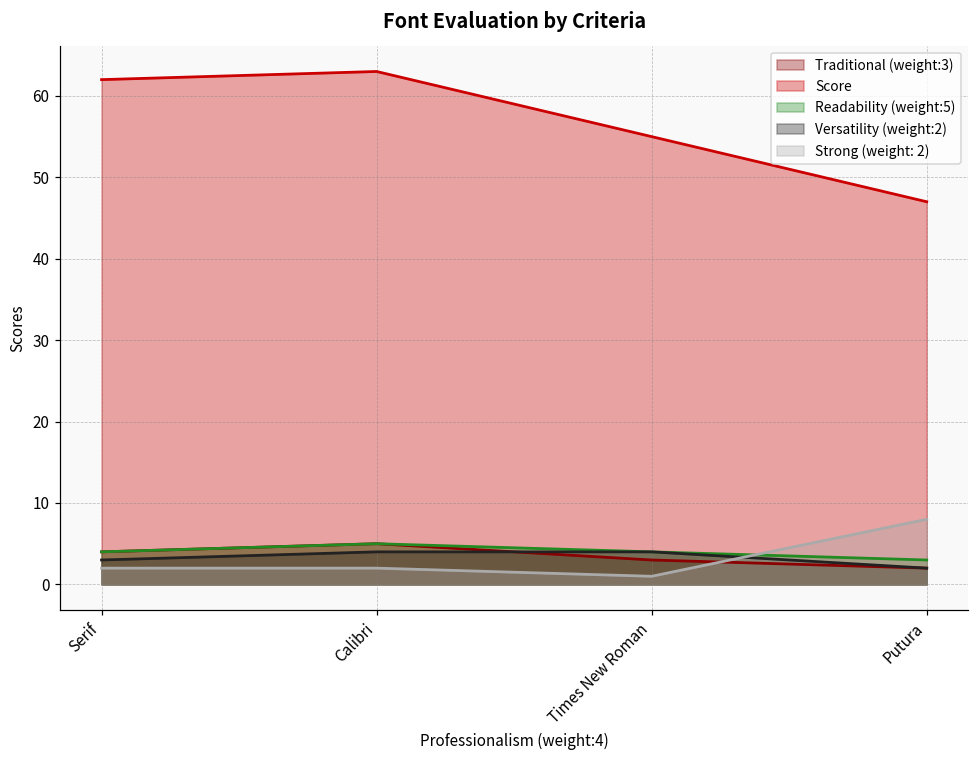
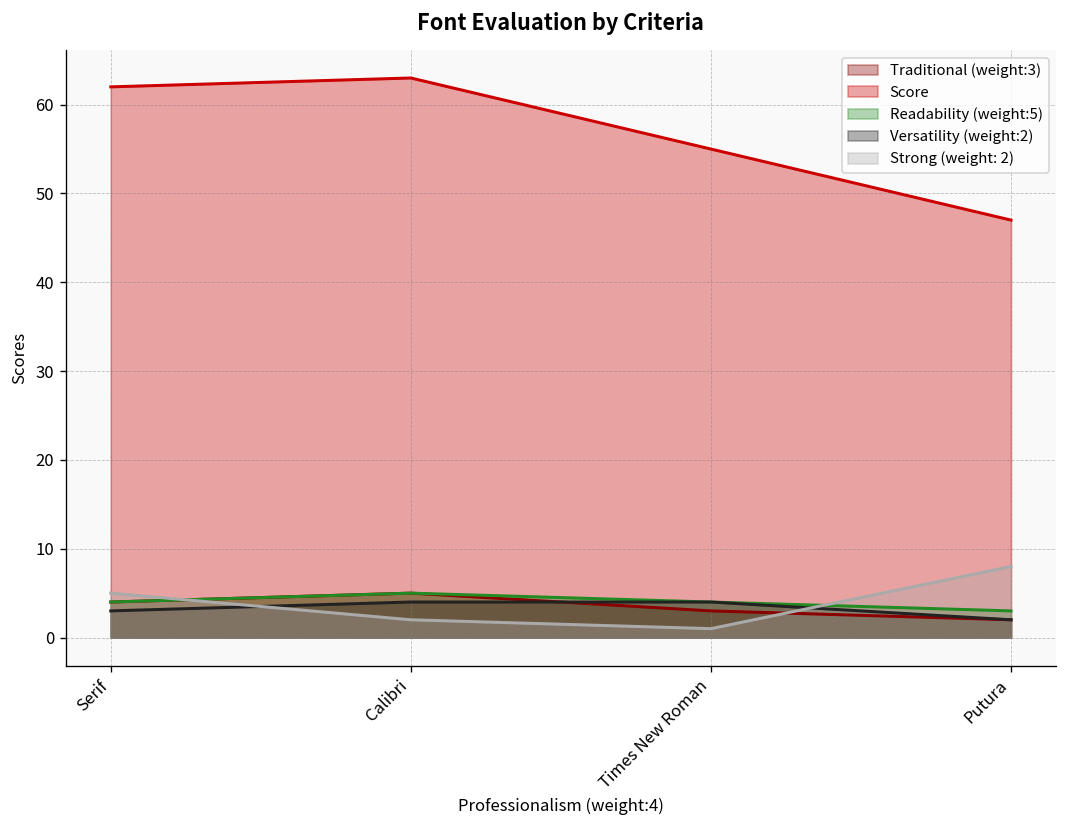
Strong (weight: 2), Serif: 2 -> 5
